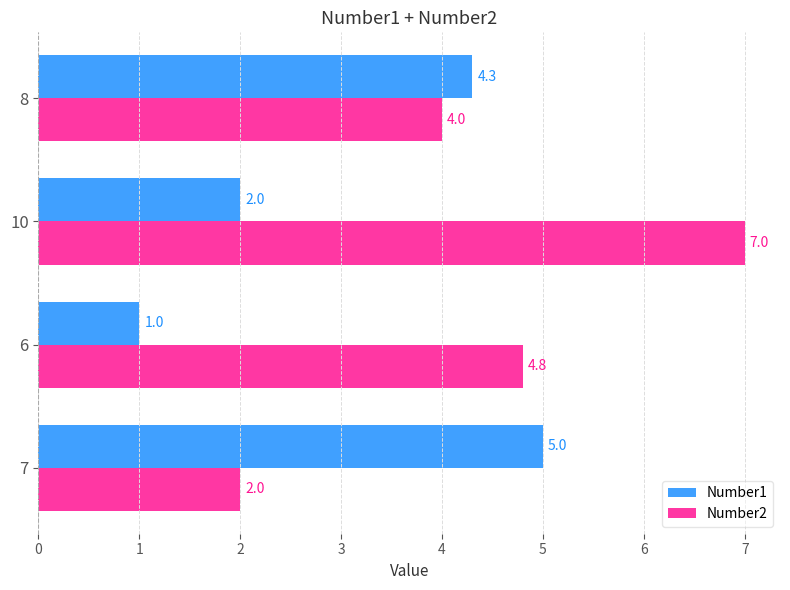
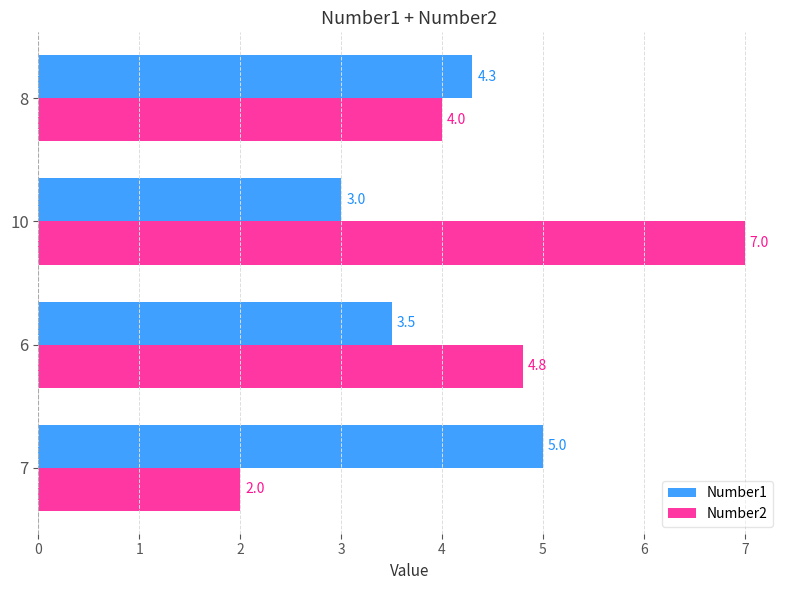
Number1, 10: 2.0 -> 3.0
Number1, 6: 1.0 -> 3.5
